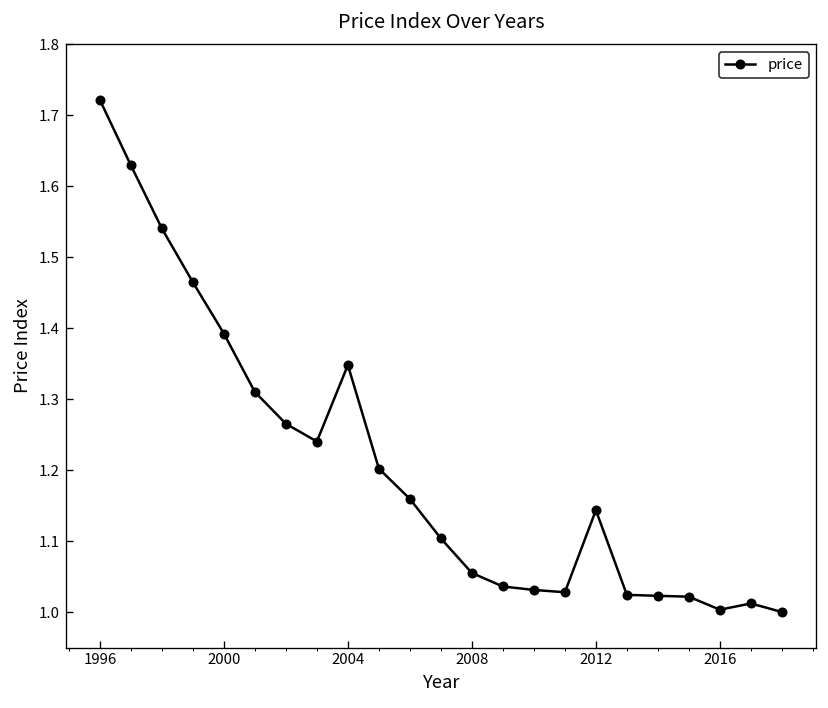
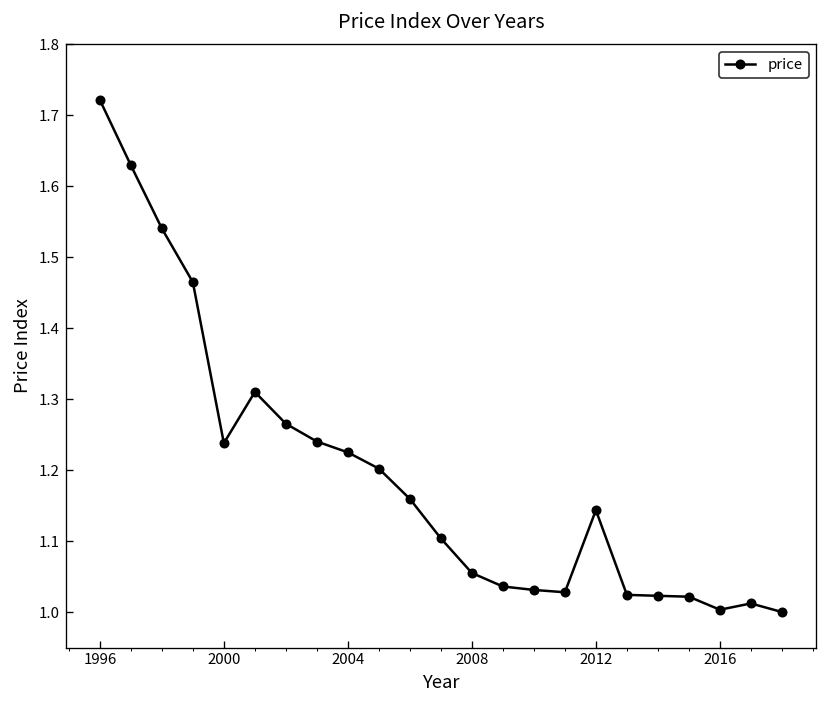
2000: 1.39 -> 1.24
2004: 1.35 -> 1.22
